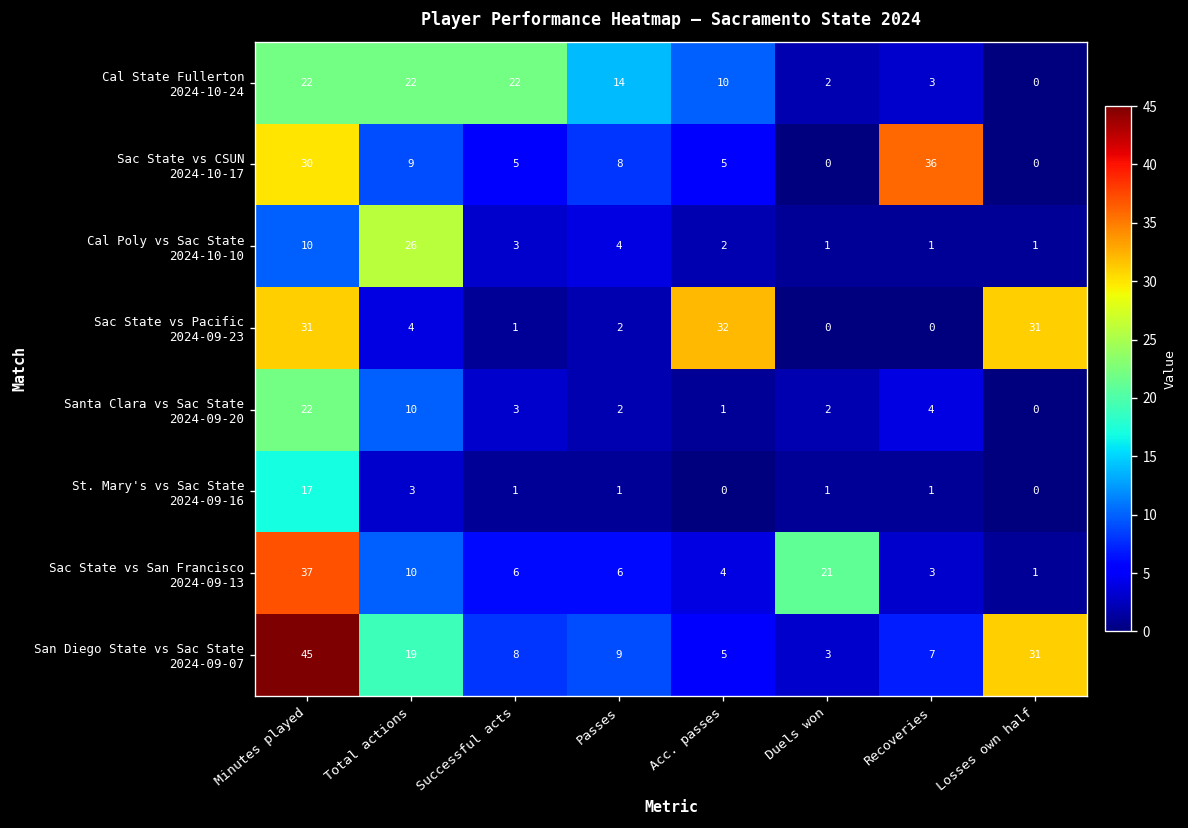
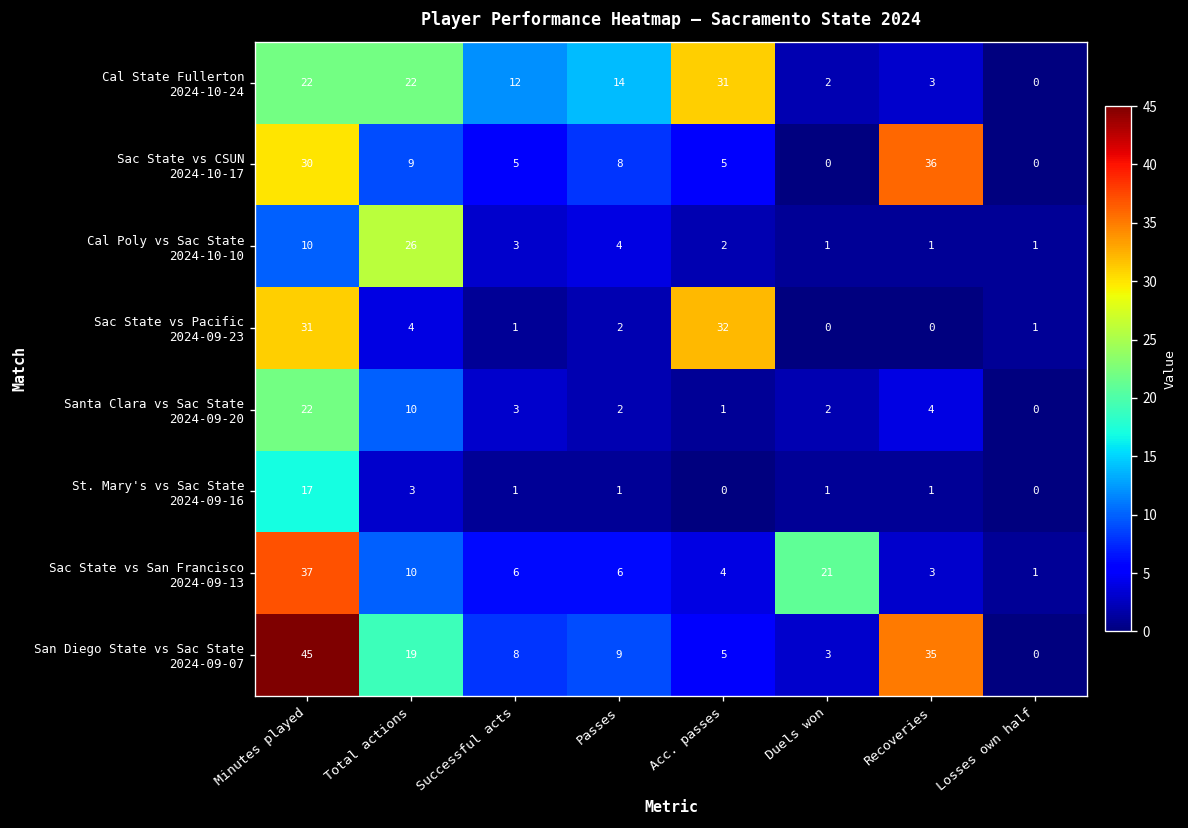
Cal State Fullerton 2024-10-24, Successful acts: 22 -> 12
Cal State Fullerton 2024-10-24, Acc. passes: 10 -> 31
Sac State vs Pacific 2024-09-23, Losses own half: 31 -> 1
San Diego State vs Sac State 2024-09-07, Recoveries: 7 -> 35
San Diego State vs Sac State 2024-09-07, Losses own half: 31 -> 0
